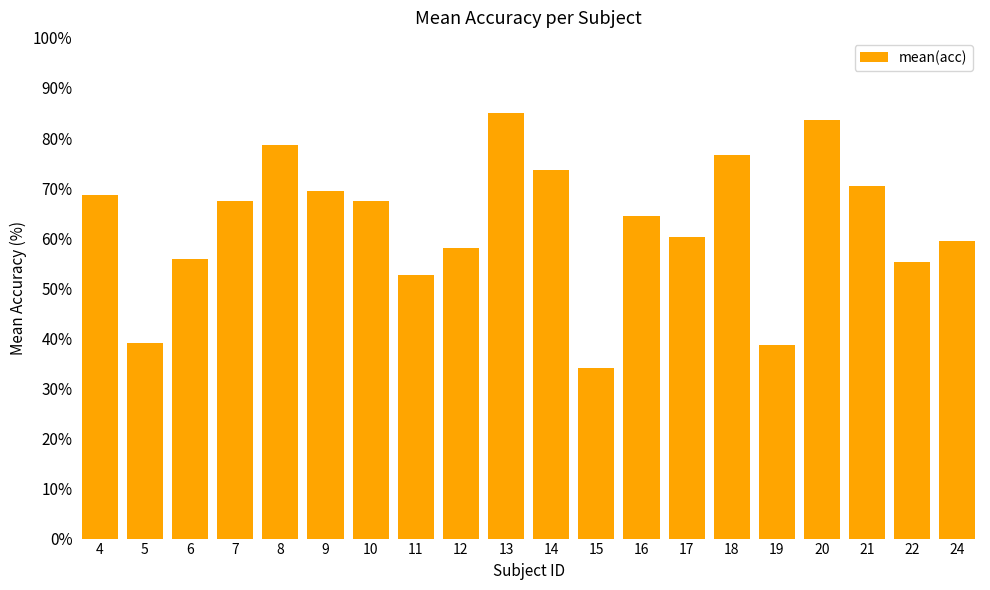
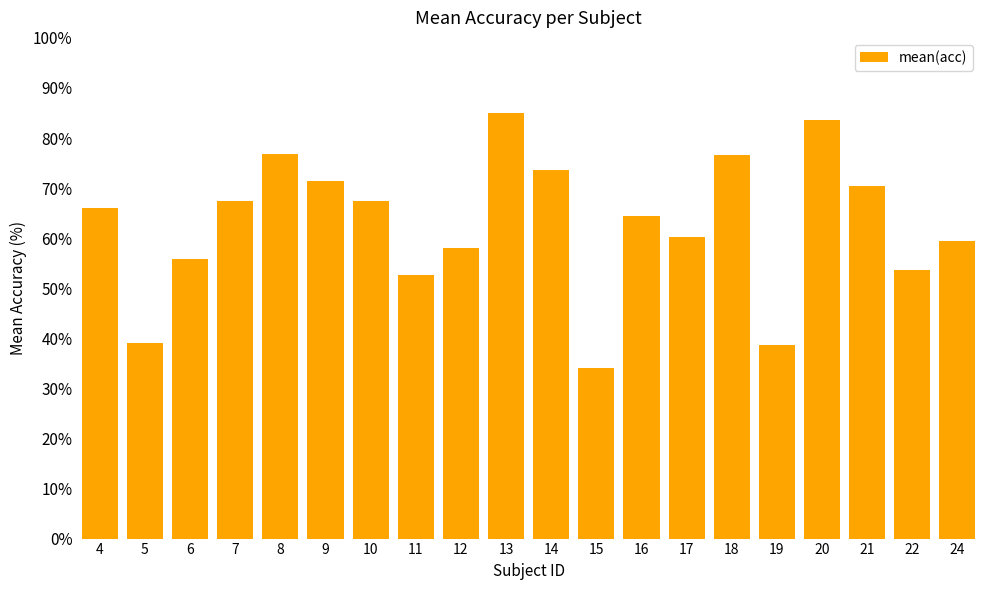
4: 69% -> 66%
8: 79% -> 77%
9: 70% -> 72%
22: 55% -> 54%
